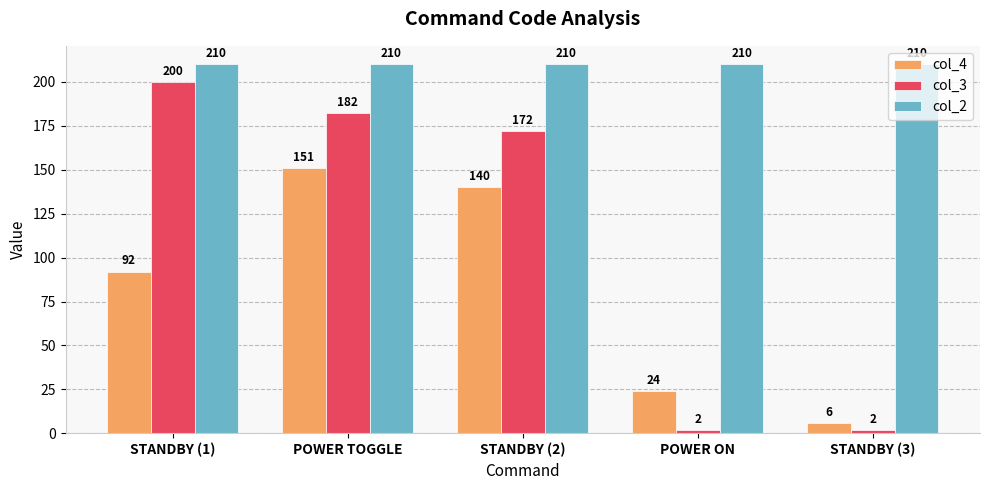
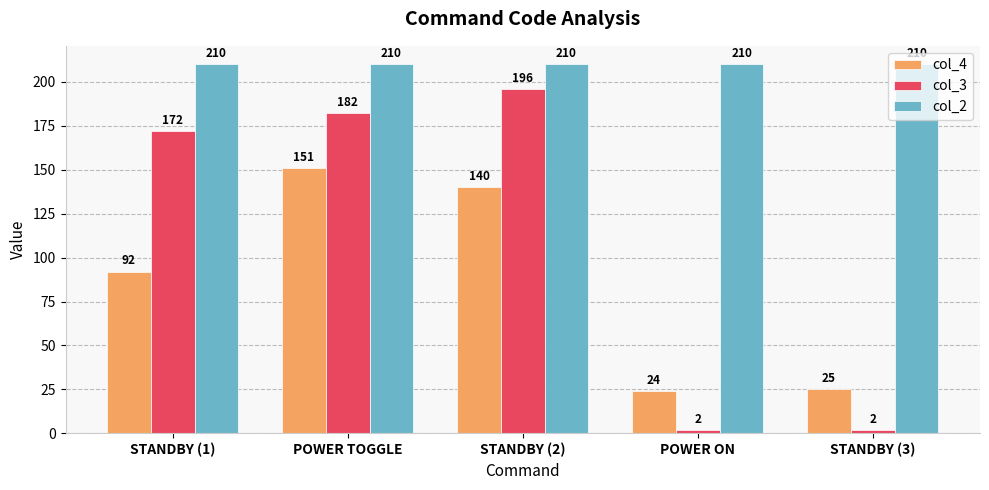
col_3, STANDBY (1): 200 -> 172
col_3, STANDBY (2): 172 -> 196
col_4, STANDBY (3): 6 -> 25
